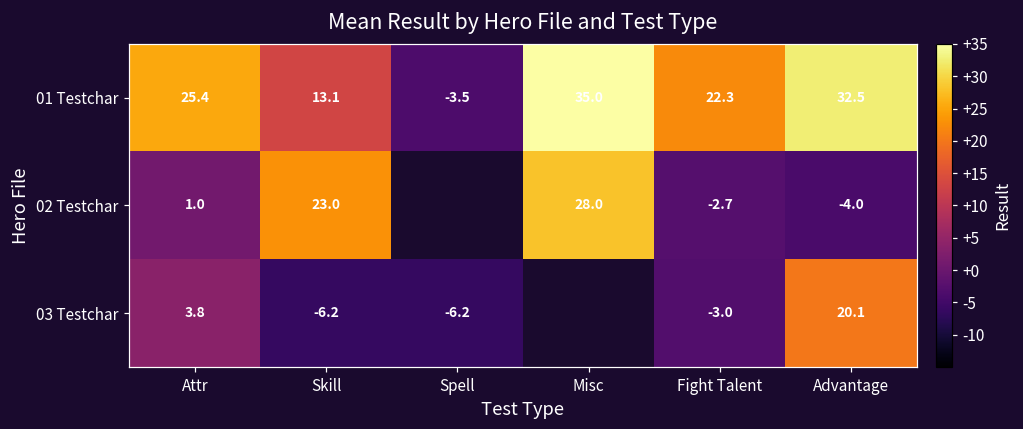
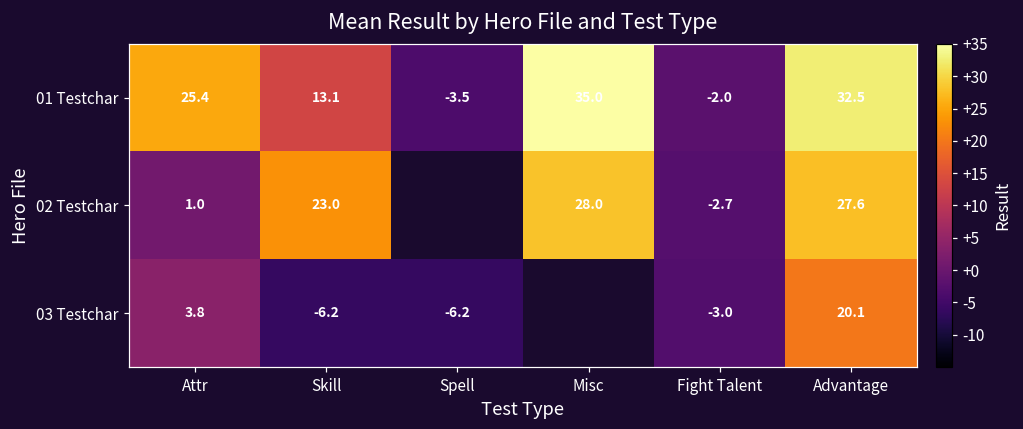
01 Testchar, Fight Talent: 22.3 -> -2.0
02 Testchar, Advantage: -4.0 -> 27.6
